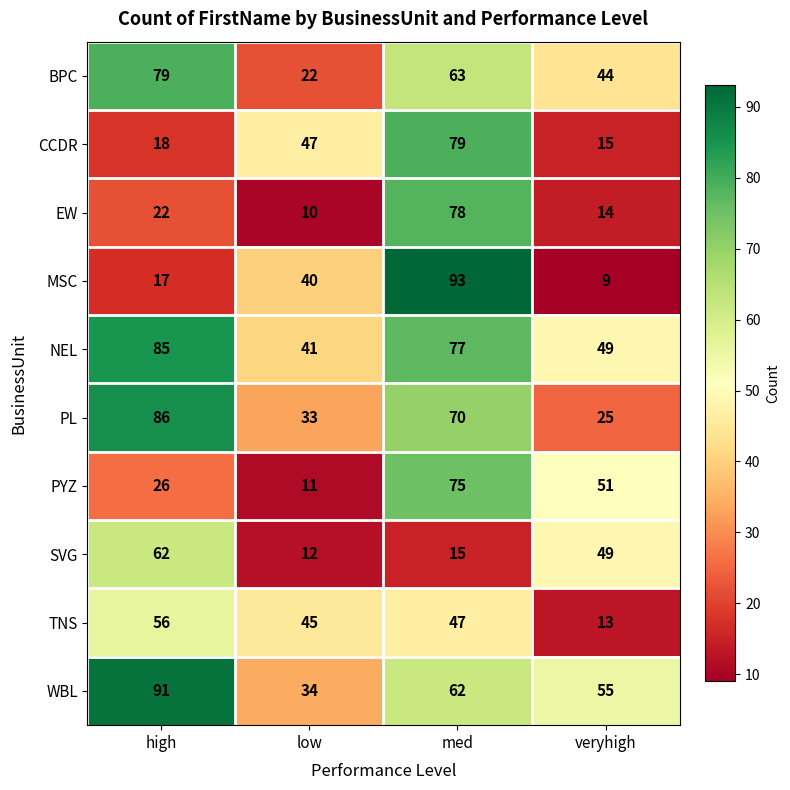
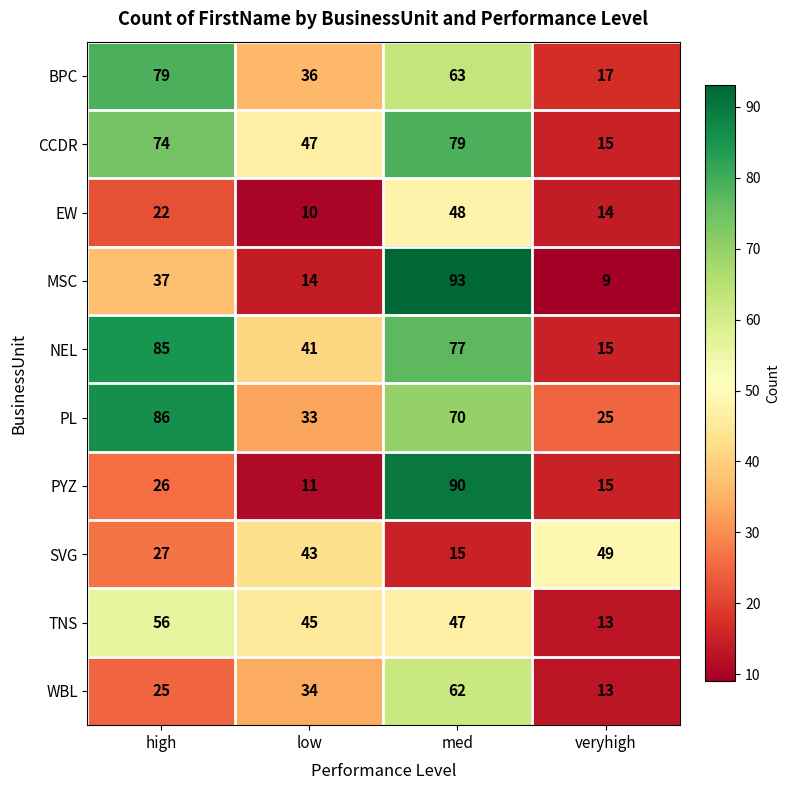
BPC, low: 22 -> 36
BPC, veryhigh: 44 -> 17
CCDR, high: 18 -> 74
EW, med: 78 -> 48
MSC, high: 17 -> 37
MSC, low: 40 -> 14
NEL, veryhigh: 49 -> 15
PYZ, med: 75 -> 90
PYZ, veryhigh: 51 -> 15
SVG, high: 62 -> 27
SVG, low: 12 -> 43
WBL, high: 91 -> 25
WBL, veryhigh: 55 -> 13
